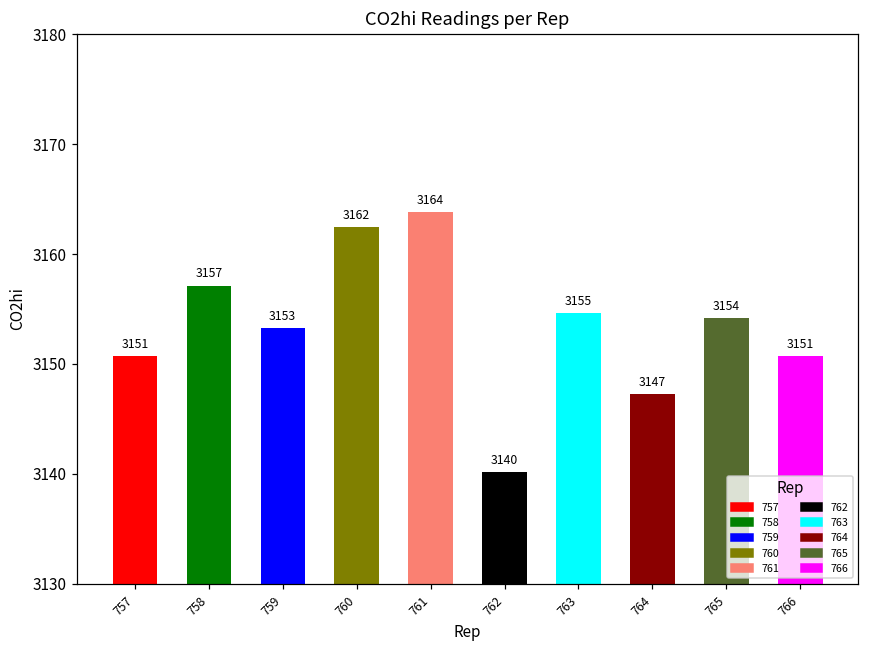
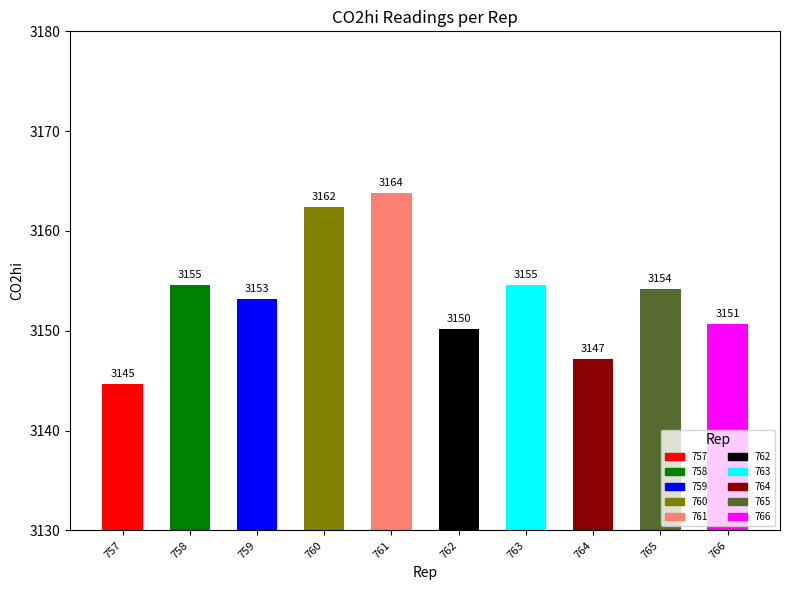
757: 3151 -> 3145
758: 3157 -> 3155
762: 3140 -> 3150
